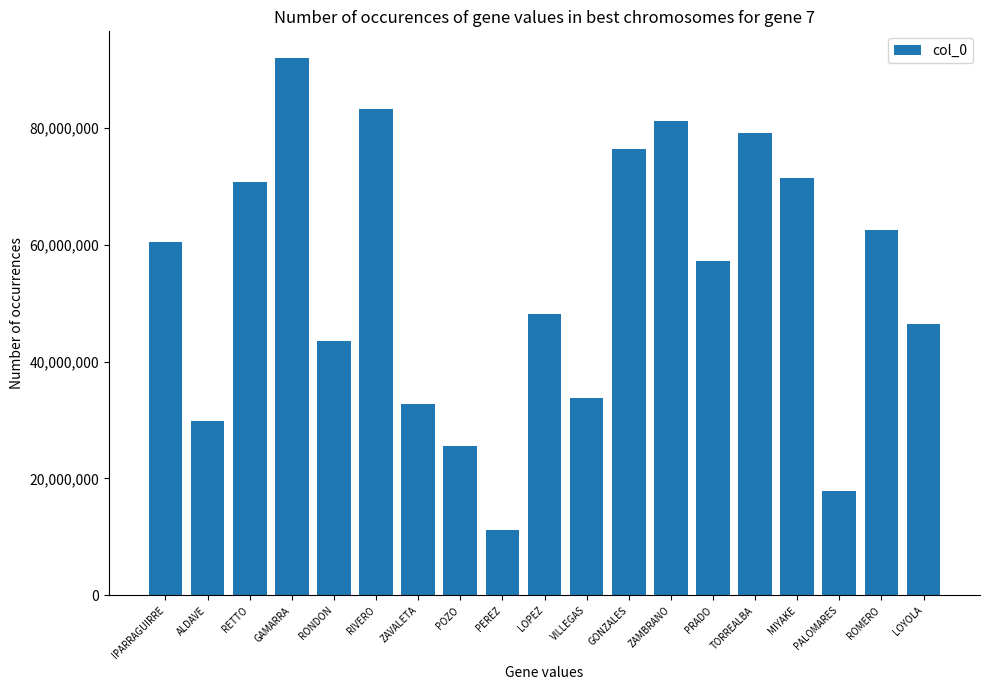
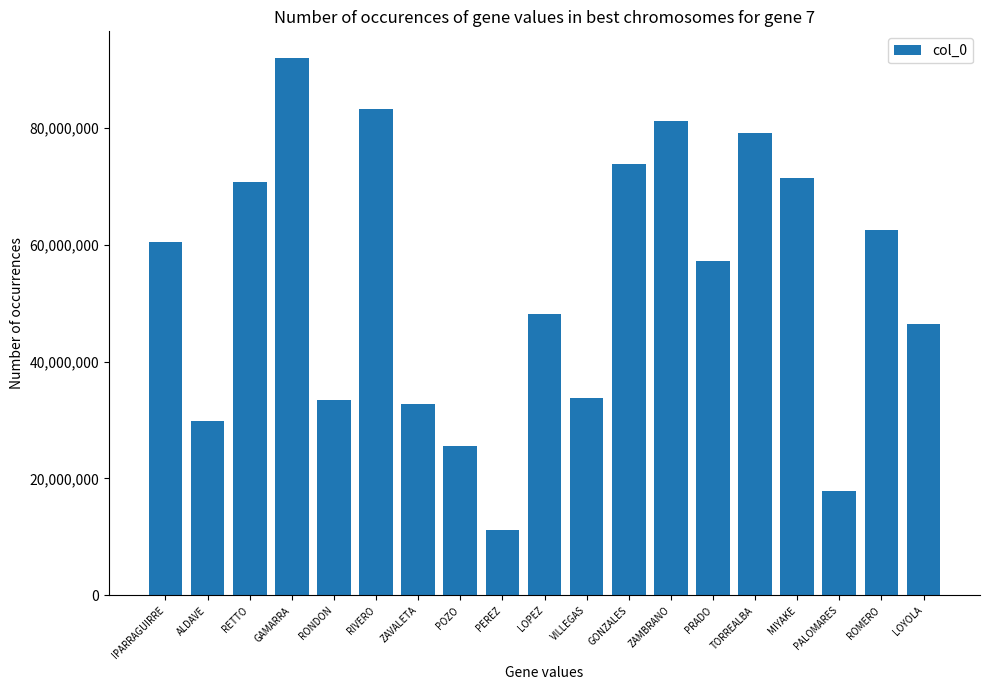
RONDON: 43,000,000 -> 33,000,000
GONZALES: 76,000,000 -> 74,000,000
